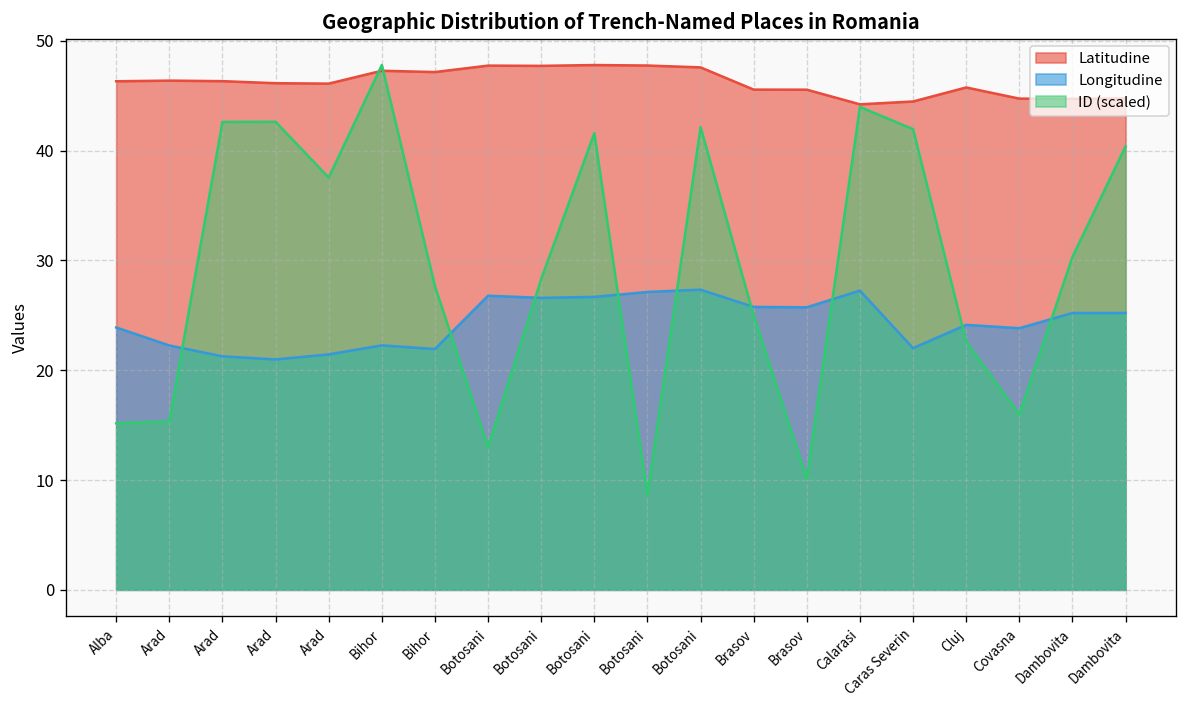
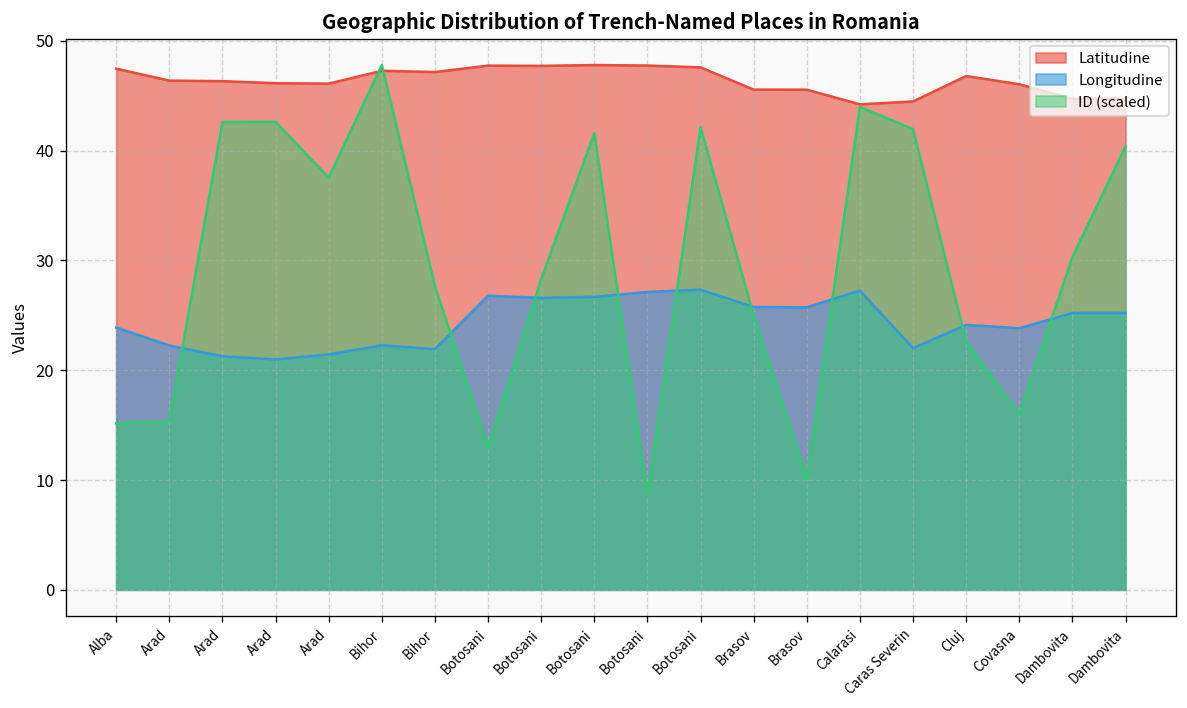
Latitudine, Alba: 46 -> 47
Latitudine, Cluj: 46 -> 47
Latitudine, Covasna: 45 -> 46
